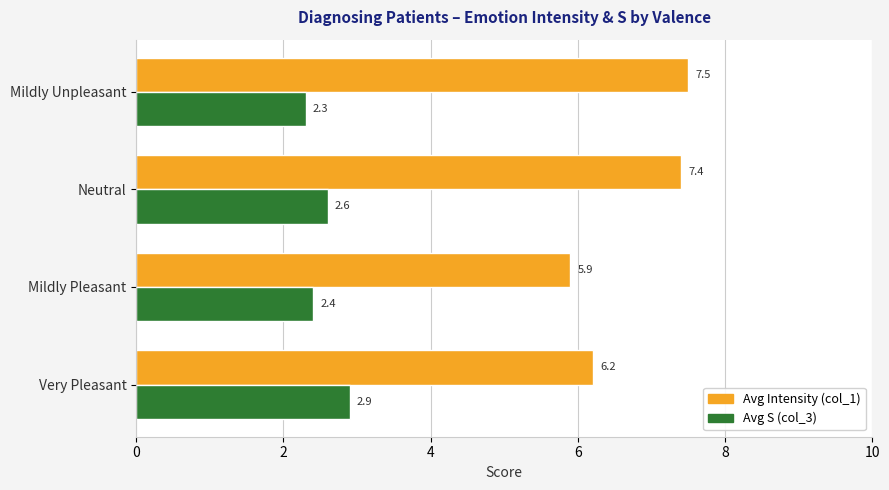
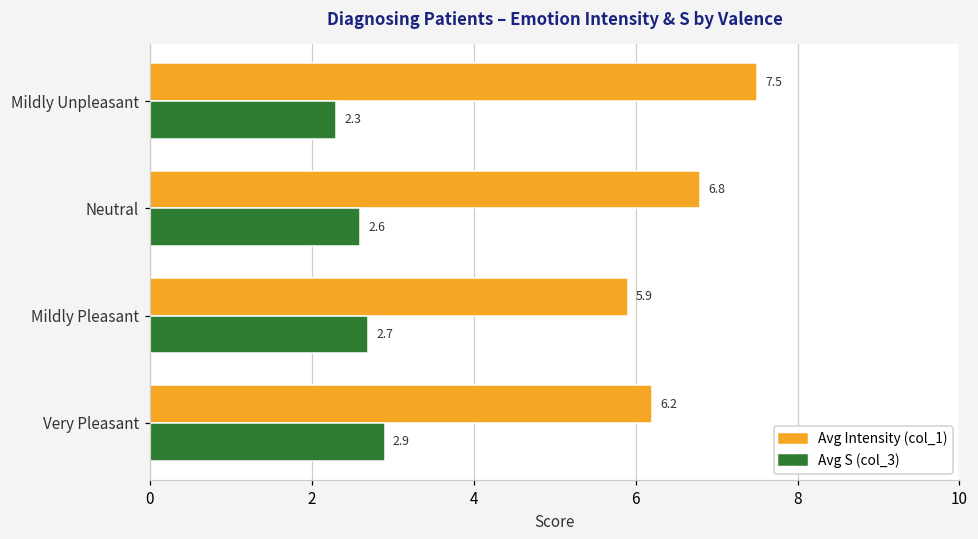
Avg Intensity (col_1), Neutral: 7.4 -> 6.8
Avg S (col_3), Mildly Pleasant: 2.4 -> 2.7
